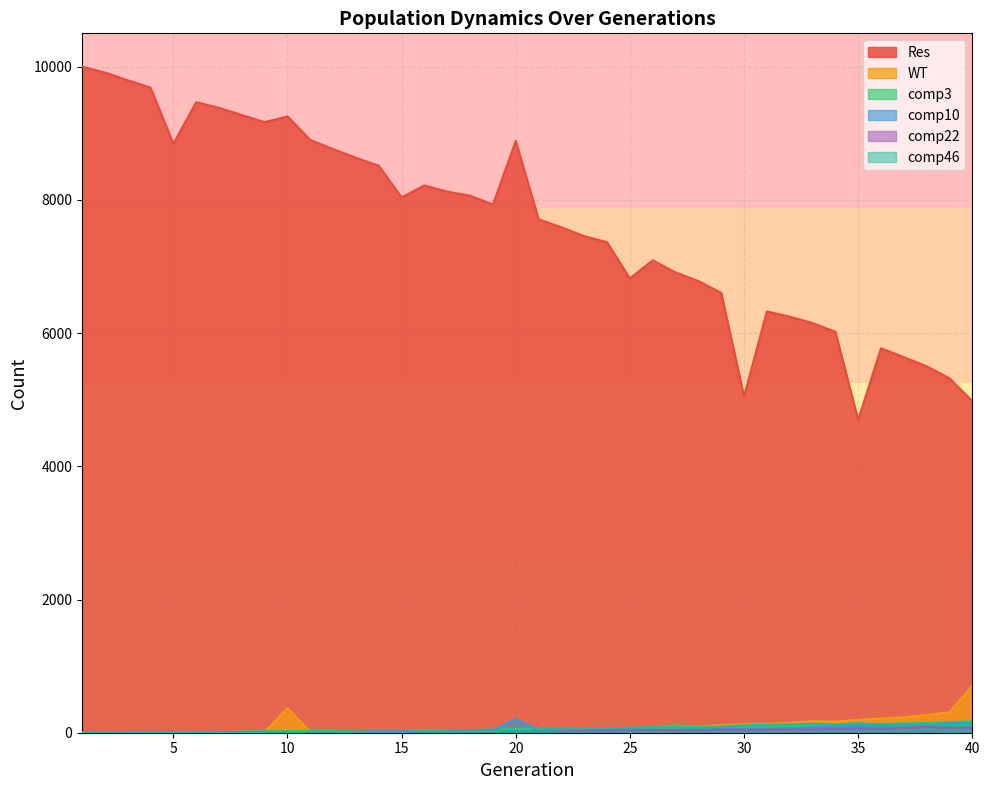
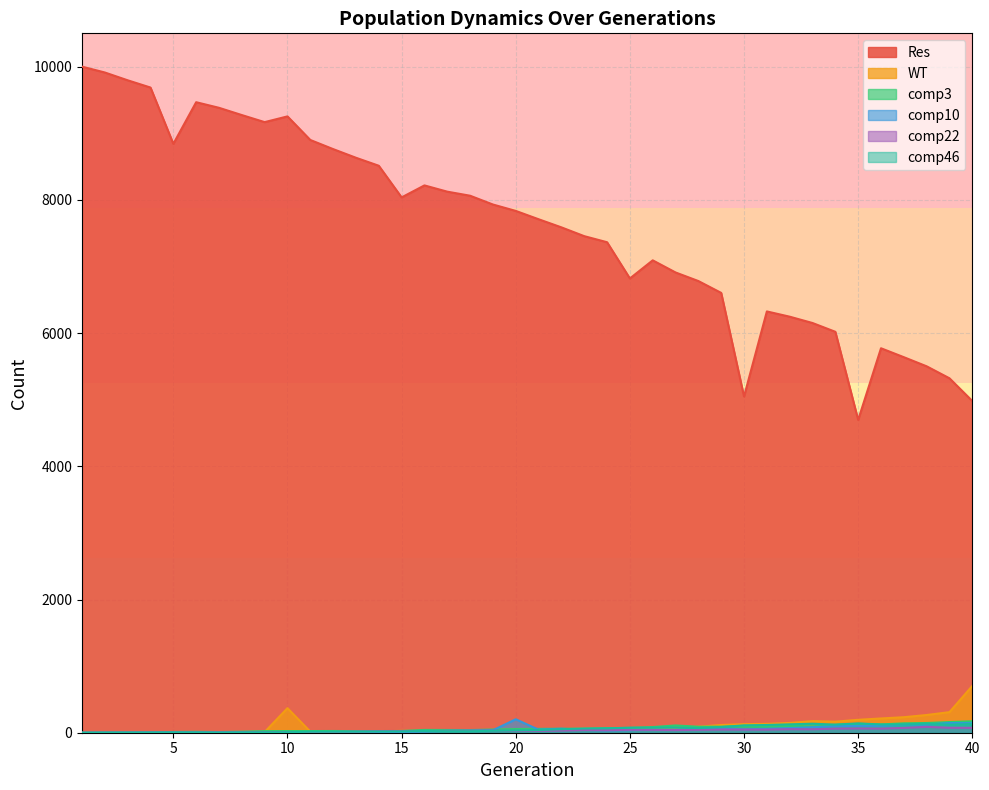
Res, 20: 8900 -> 7800
